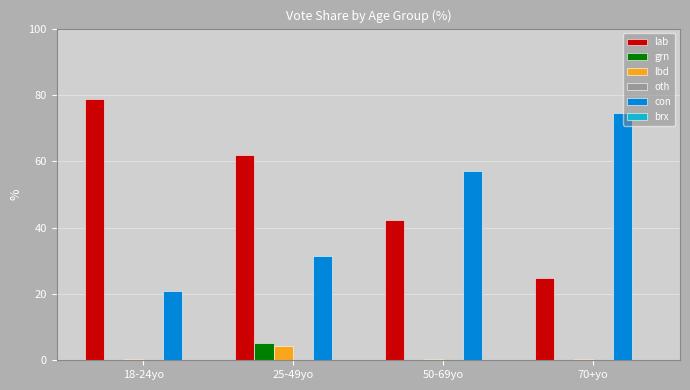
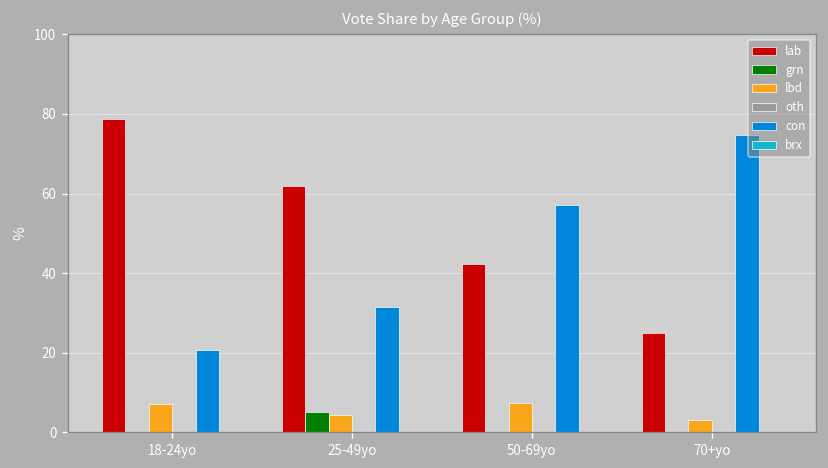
lbd, 18-24yo: 0 -> 7
lbd, 50-69yo: 0 -> 7
lbd, 70+yo: 0 -> 3
